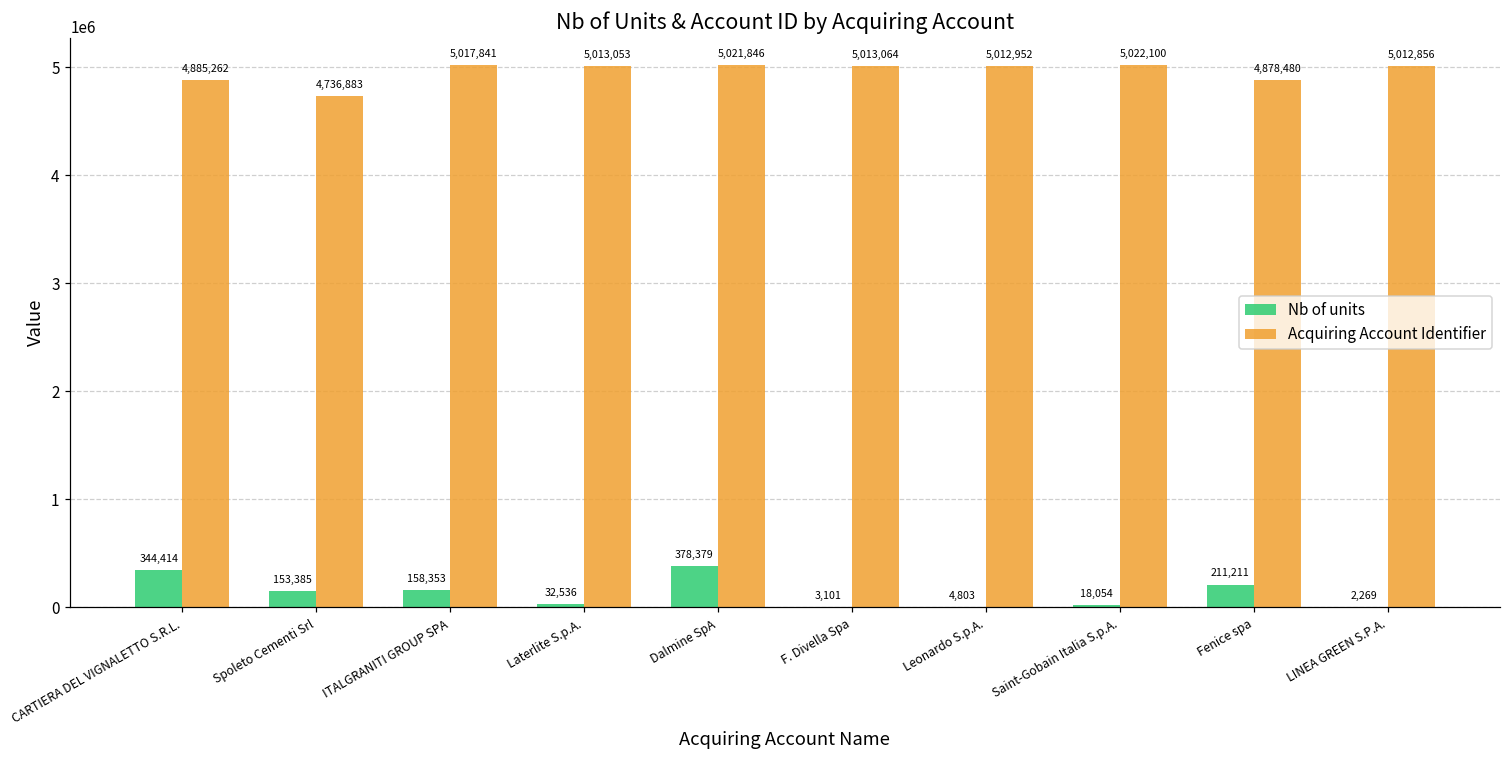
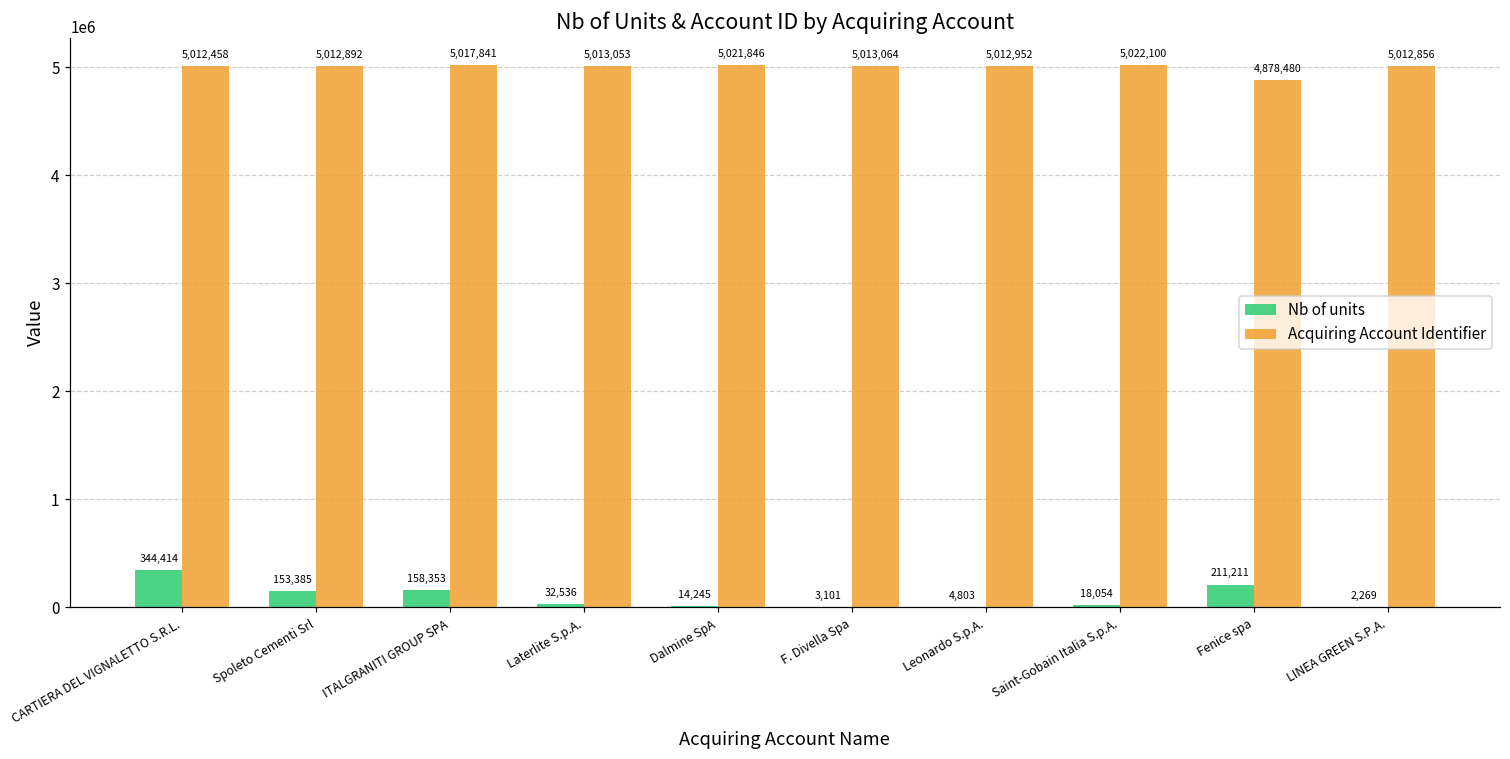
Acquiring Account Identifier, CARTIERA DEL VIGNALETTO S.R.L.: 4,885,262 -> 5,012,458
Acquiring Account Identifier, Spoleto Cementi Srl: 4,736,883 -> 5,012,892
Nb of units, Dalmine SpA: 378,379 -> 14,245
